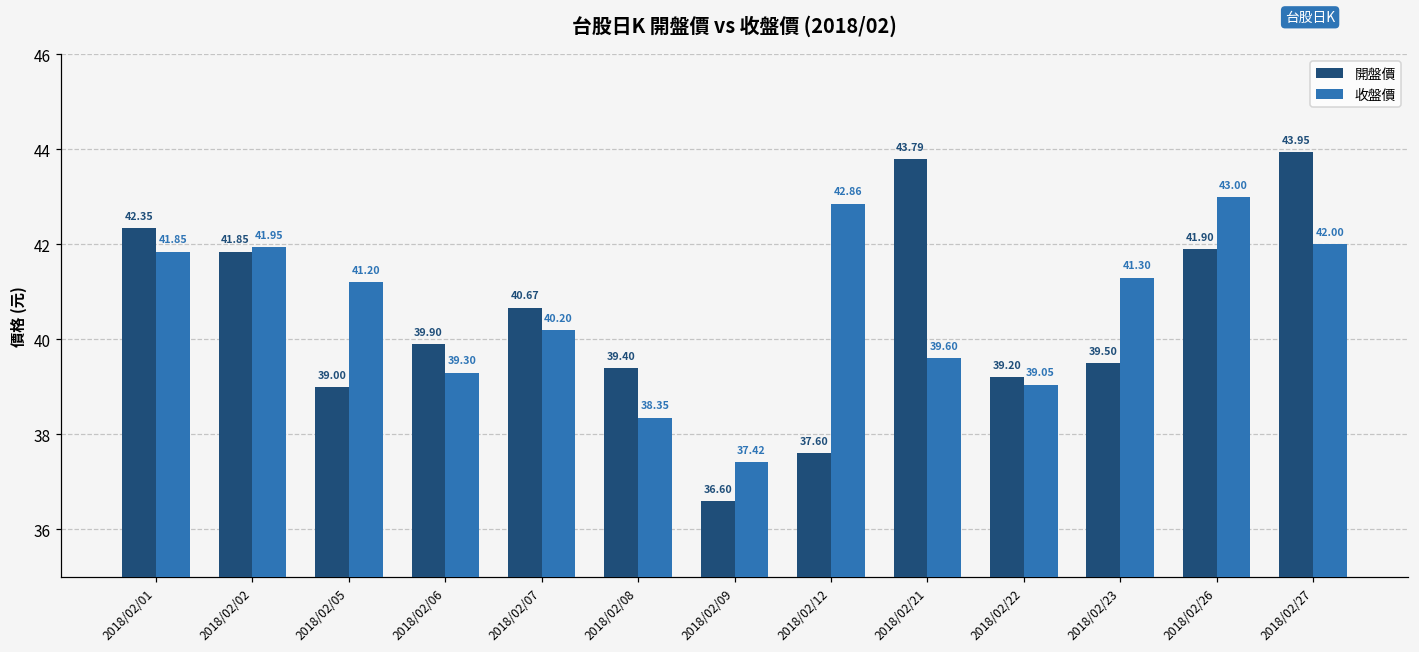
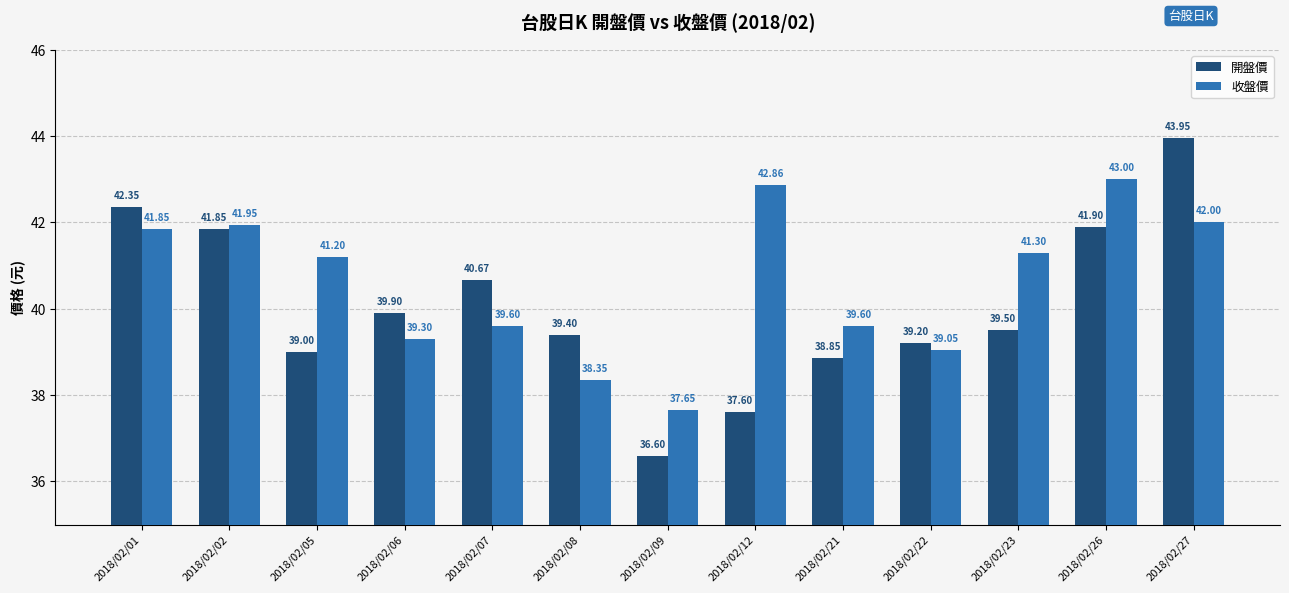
收盤價, 2018/02/07: 40.20 -> 39.60
收盤價, 2018/02/09: 37.42 -> 37.65
開盤價, 2018/02/21: 43.79 -> 38.85
